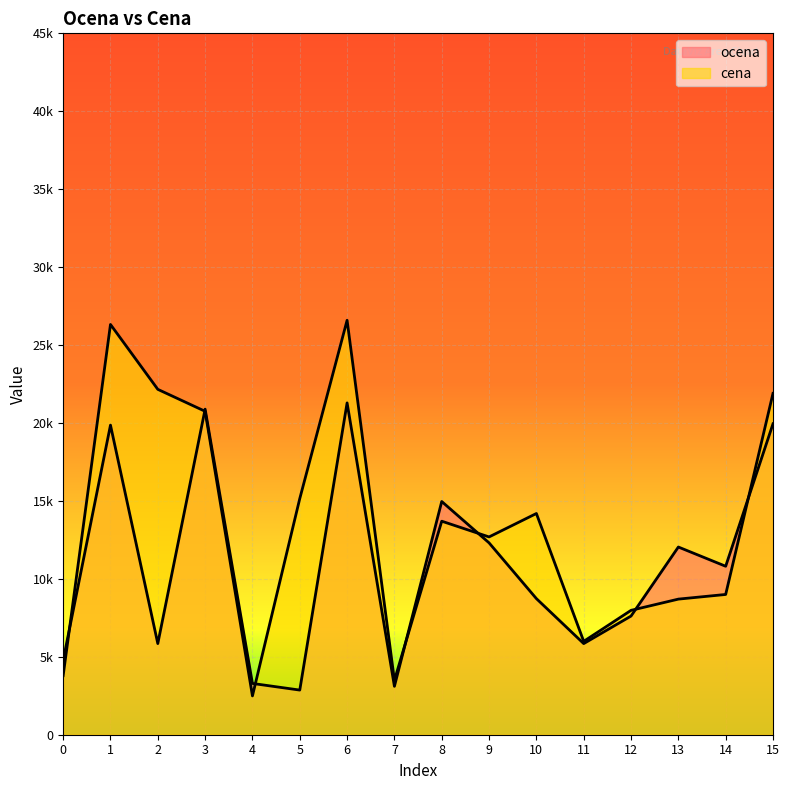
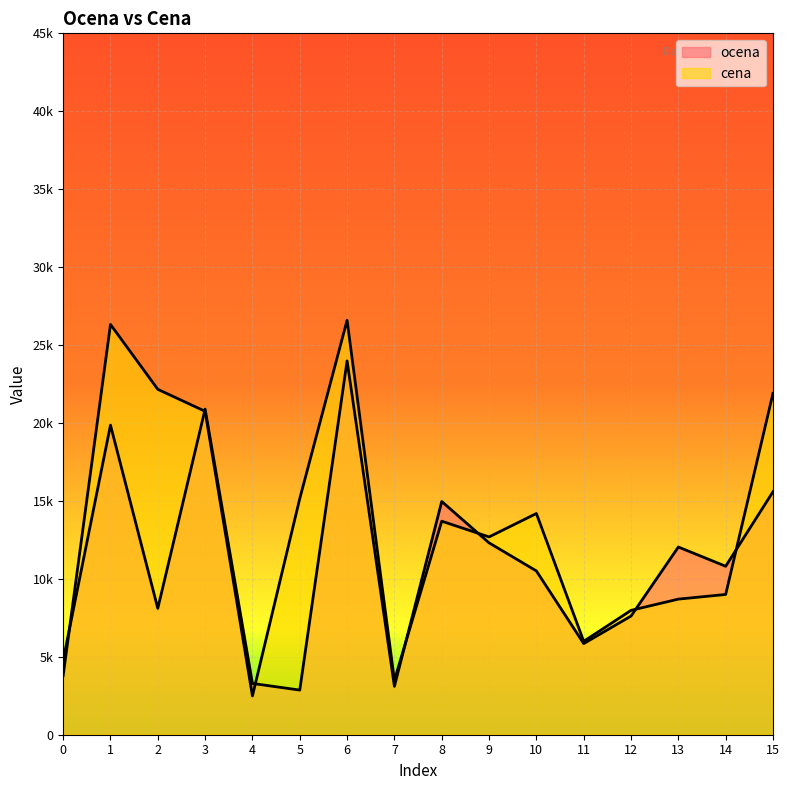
ocena, 2: 5800 -> 8100
ocena, 6: 21300 -> 24000
ocena, 10: 8700 -> 10500
ocena, 15: 19900 -> 15600
